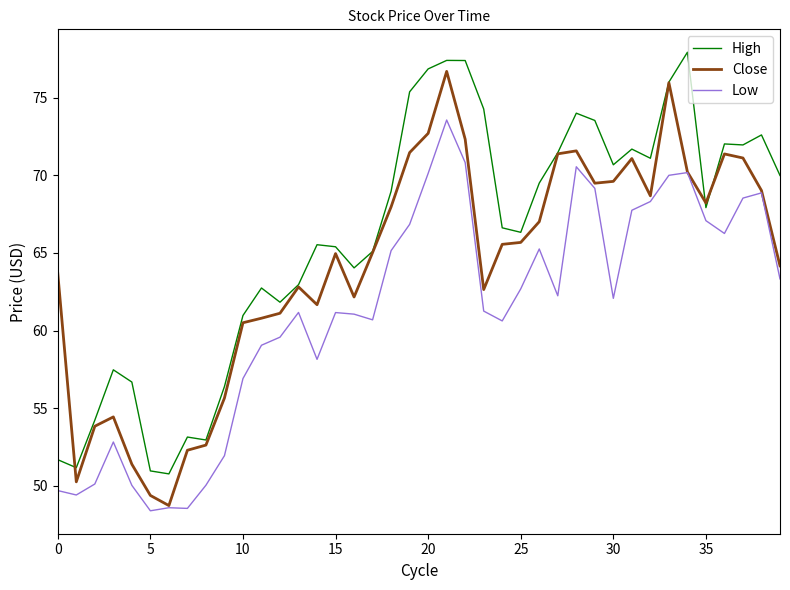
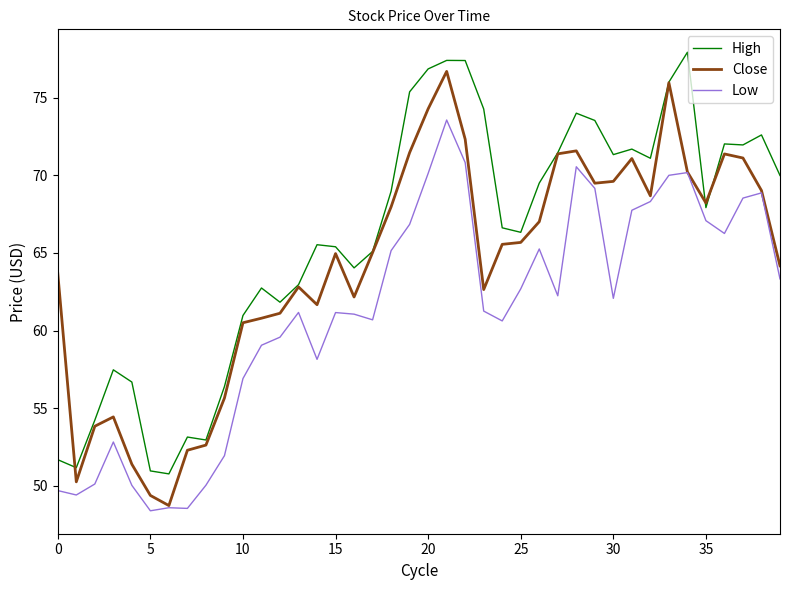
Close, 20: 72.7 -> 74.3
High, 30: 70.7 -> 71.3
